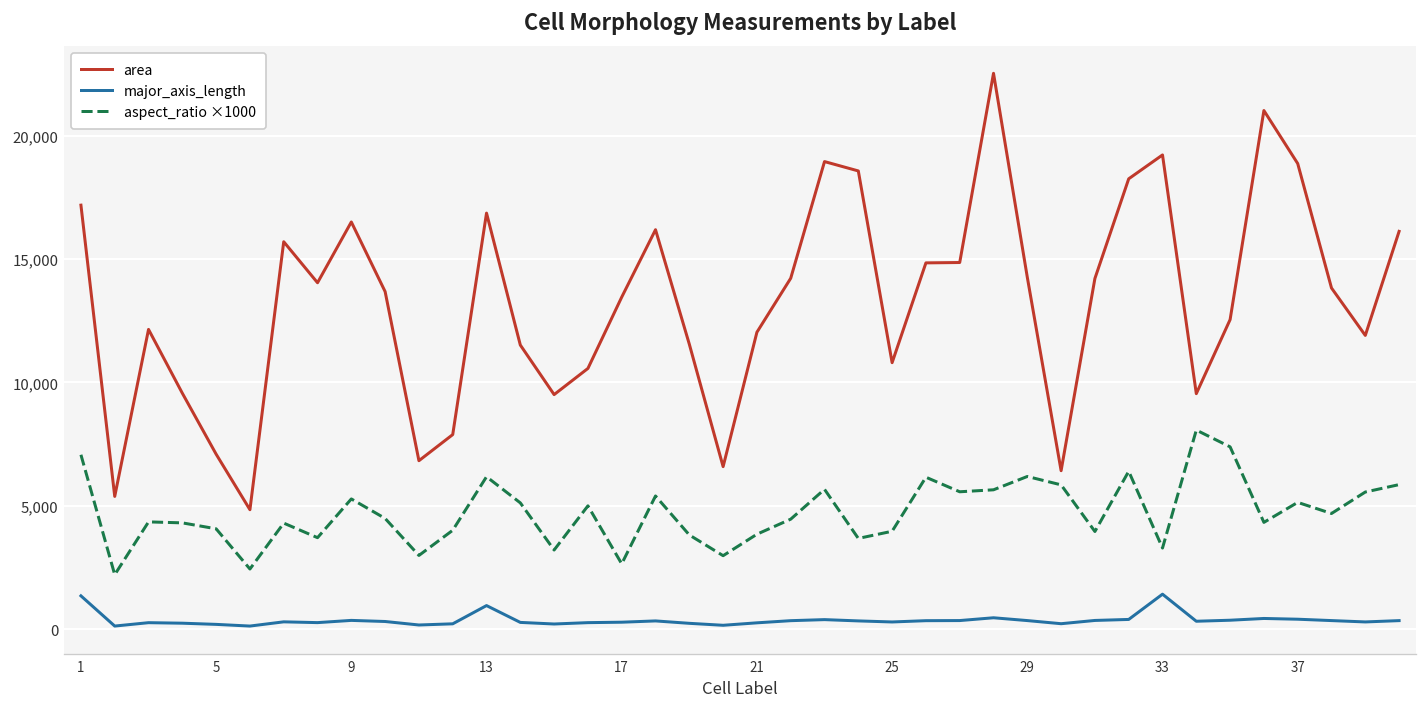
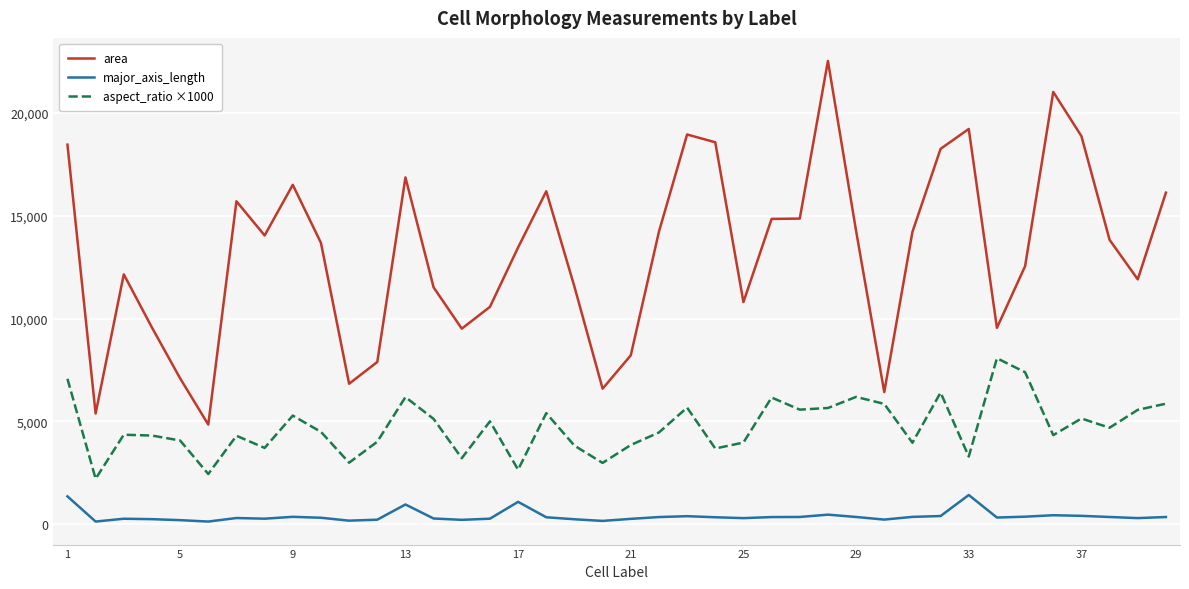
area, 1: 17,200 -> 18,500
major_axis_length, 17: 300 -> 1,100
area, 21: 12,000 -> 8,200
